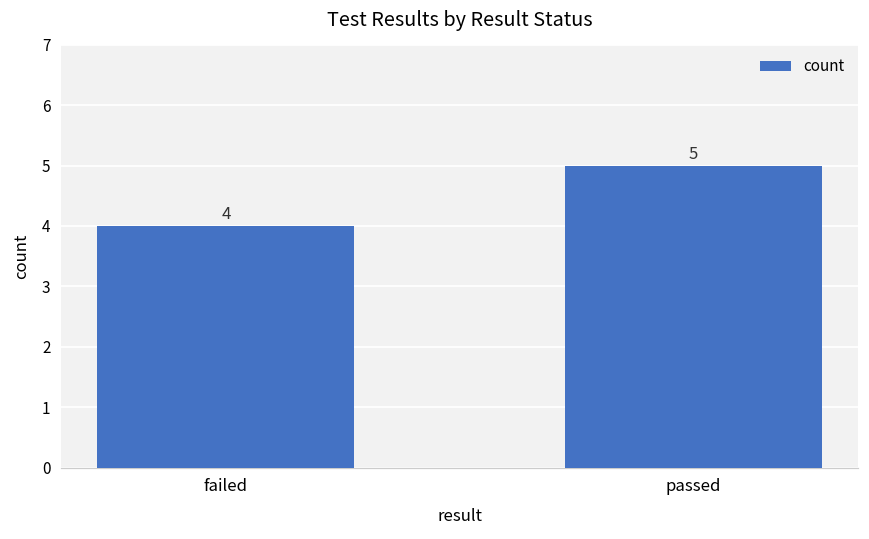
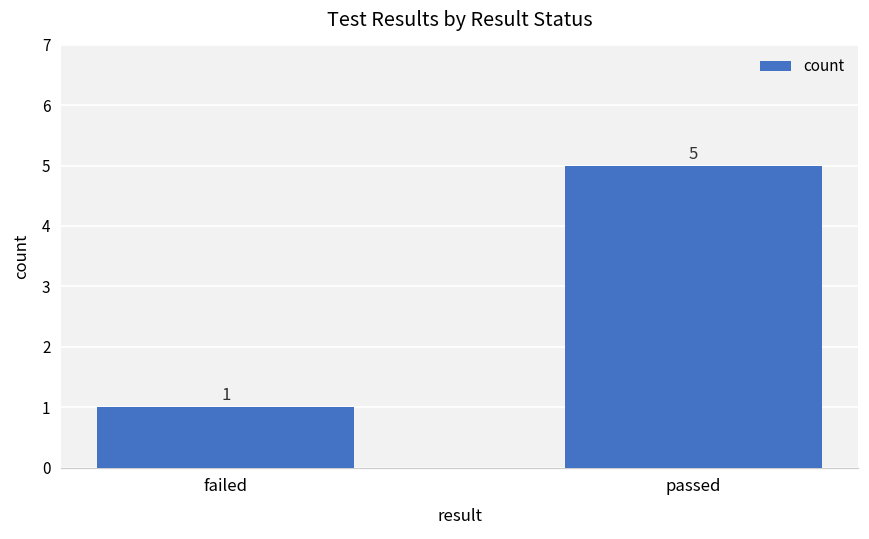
failed: 4 -> 1
